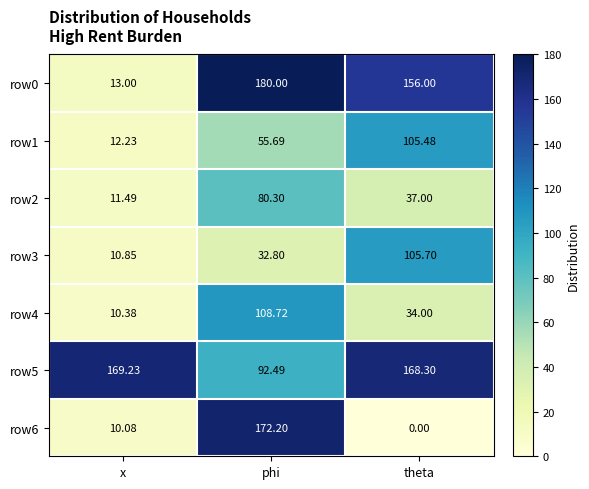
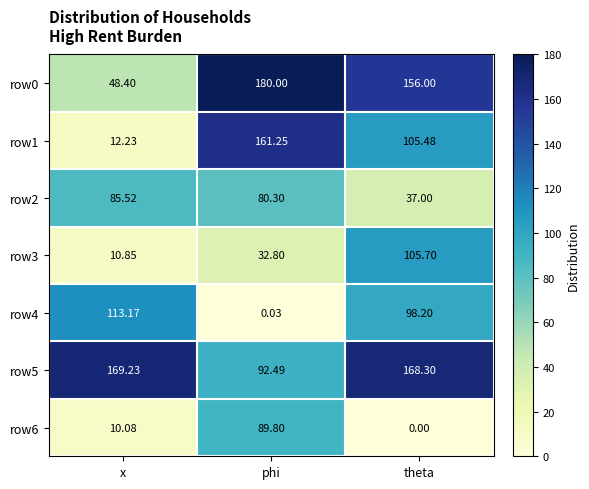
row0, x: 13.00 -> 48.40
row1, phi: 55.69 -> 161.25
row2, x: 11.49 -> 85.52
row4, x: 10.38 -> 113.17
row4, phi: 108.72 -> 0.03
row4, theta: 34.00 -> 98.20
row6, phi: 172.20 -> 89.80
